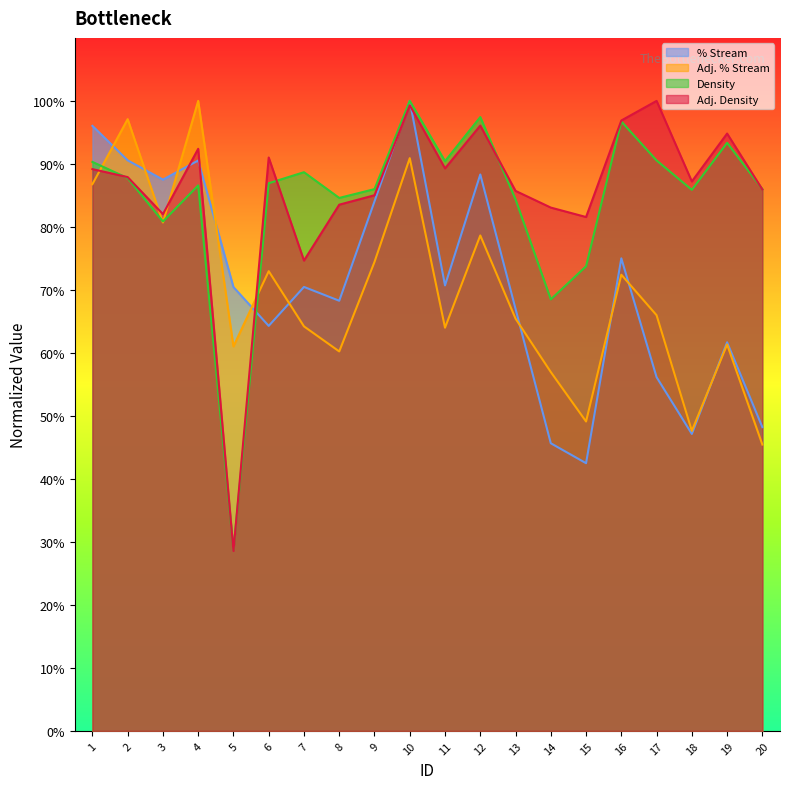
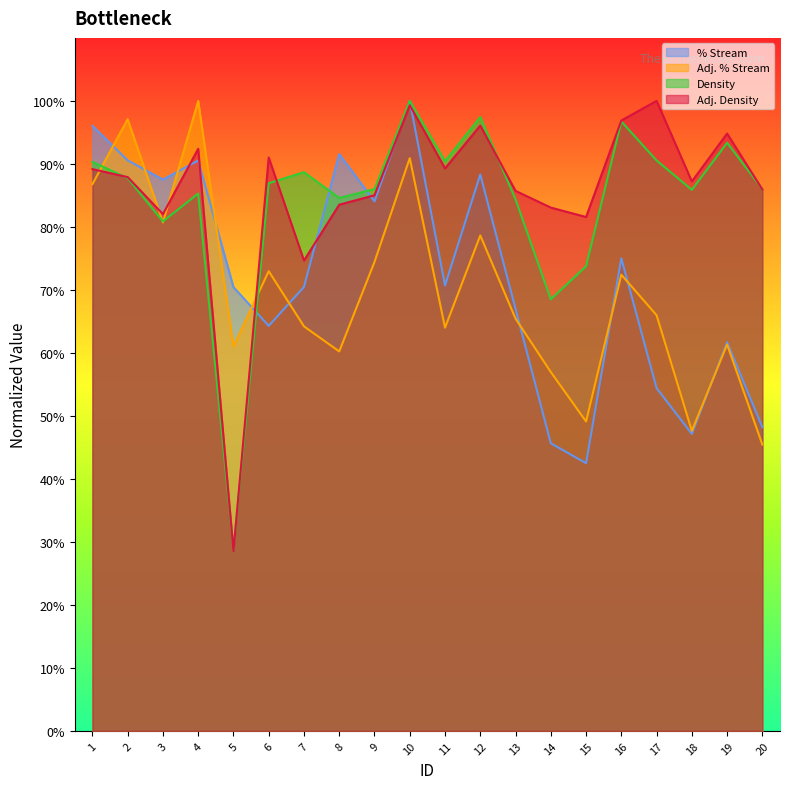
Density, 4: 87% -> 85%
% Stream, 8: 68% -> 92%
% Stream, 17: 56% -> 54%
